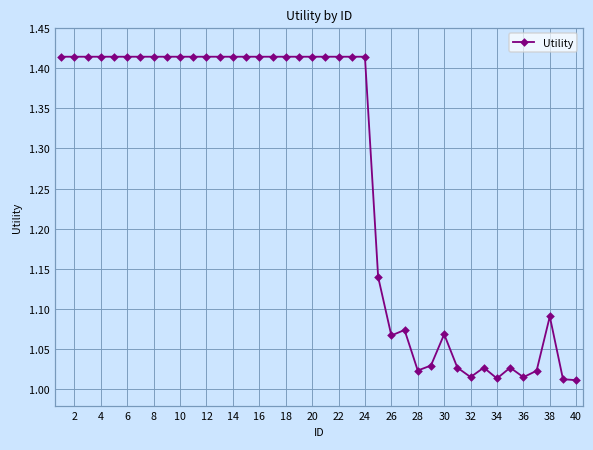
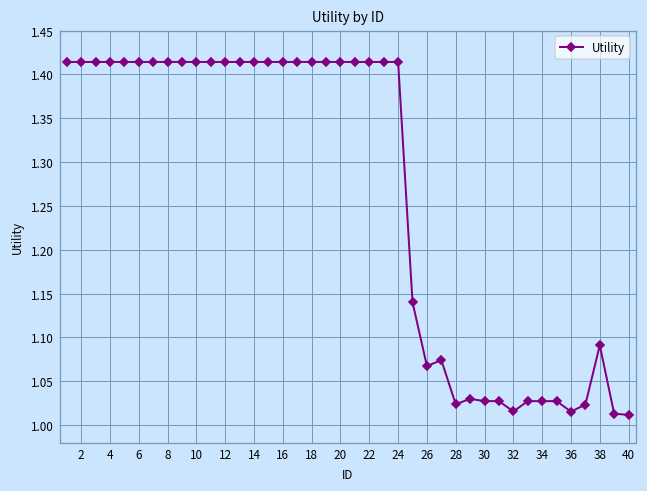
30: 1.07 -> 1.03
34: 1.01 -> 1.03
